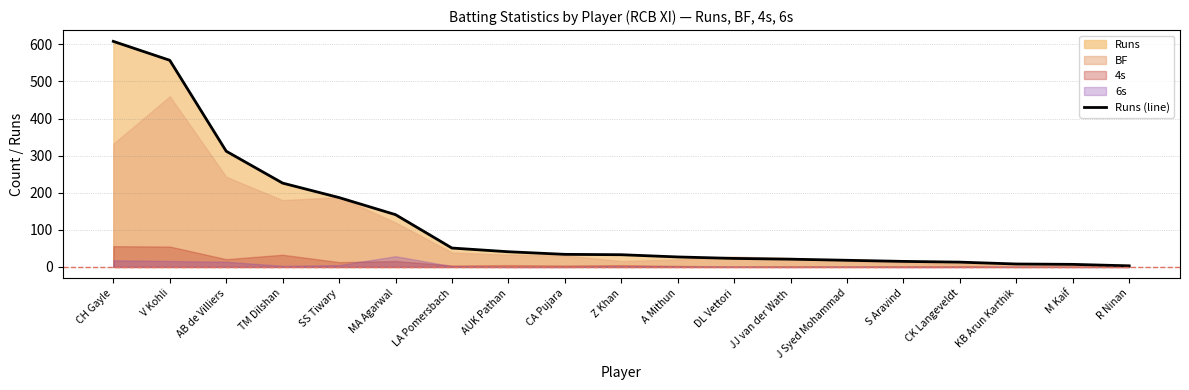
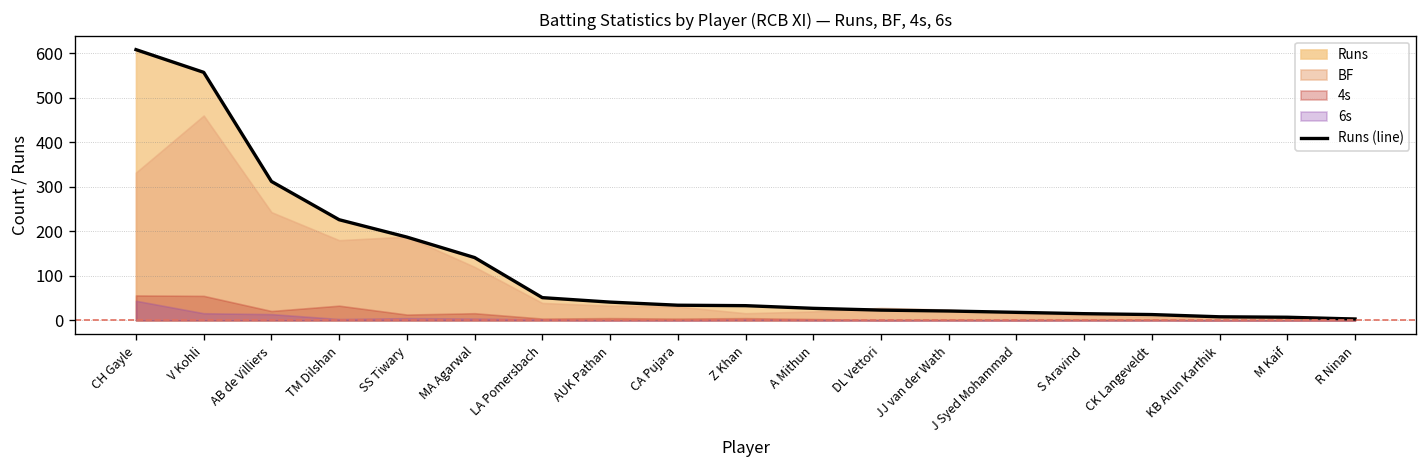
6s, CH Gayle: 20 -> 40
6s, MA Agarwal: 30 -> 0
